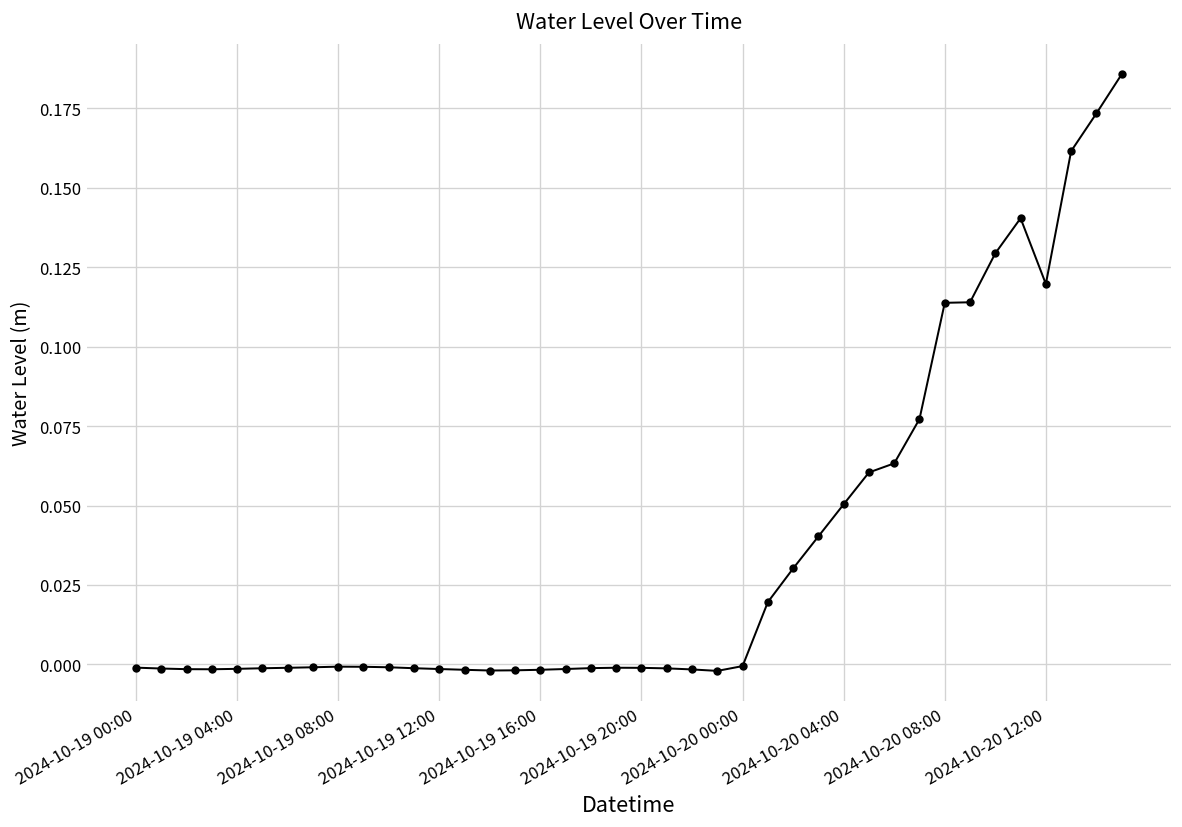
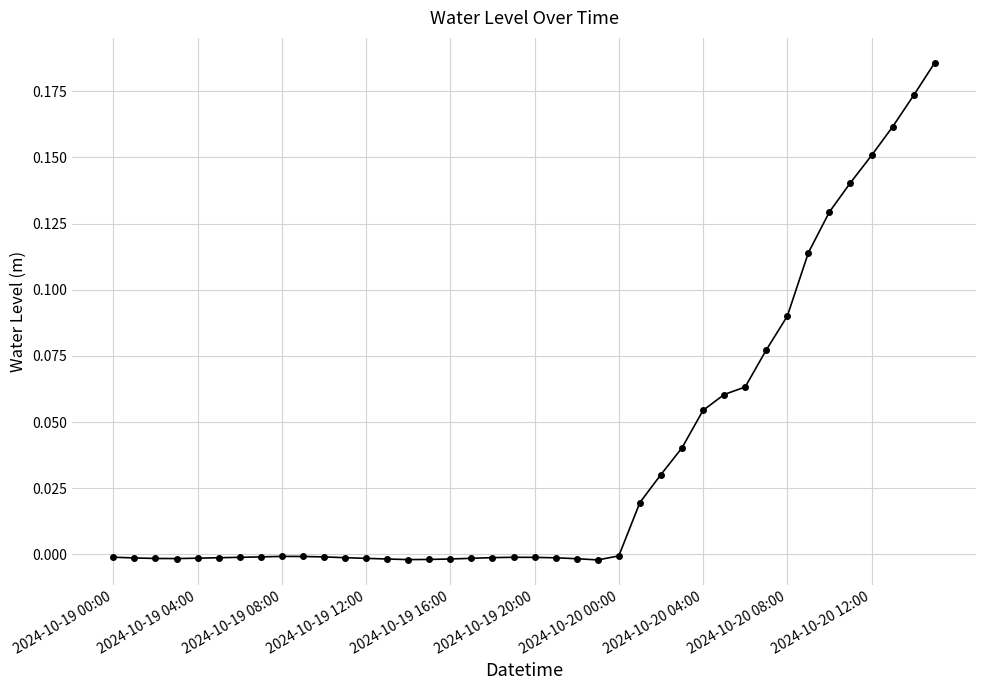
2024-10-20 04:00: 0.050 -> 0.054
2024-10-20 08:00: 0.114 -> 0.090
2024-10-20 12:00: 0.120 -> 0.151
